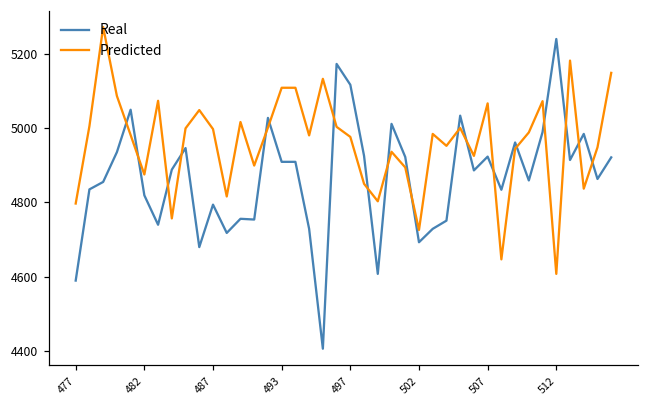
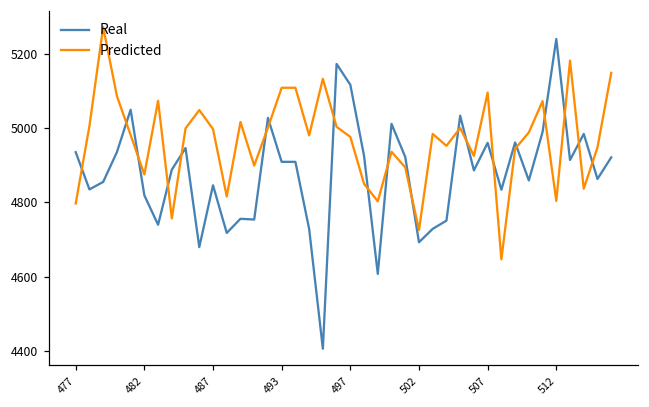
Real, 477: 4590 -> 4940
Real, 487: 4790 -> 4850
Real, 507: 4920 -> 4960
Predicted, 507: 5070 -> 5100
Predicted, 512: 4610 -> 4800
